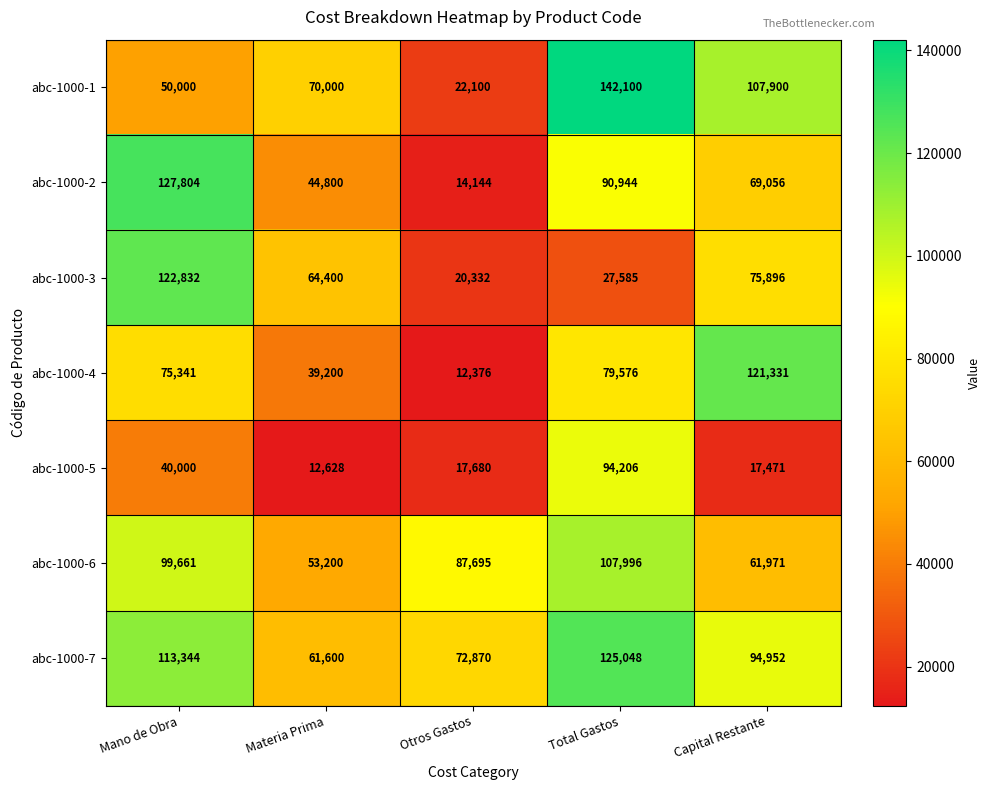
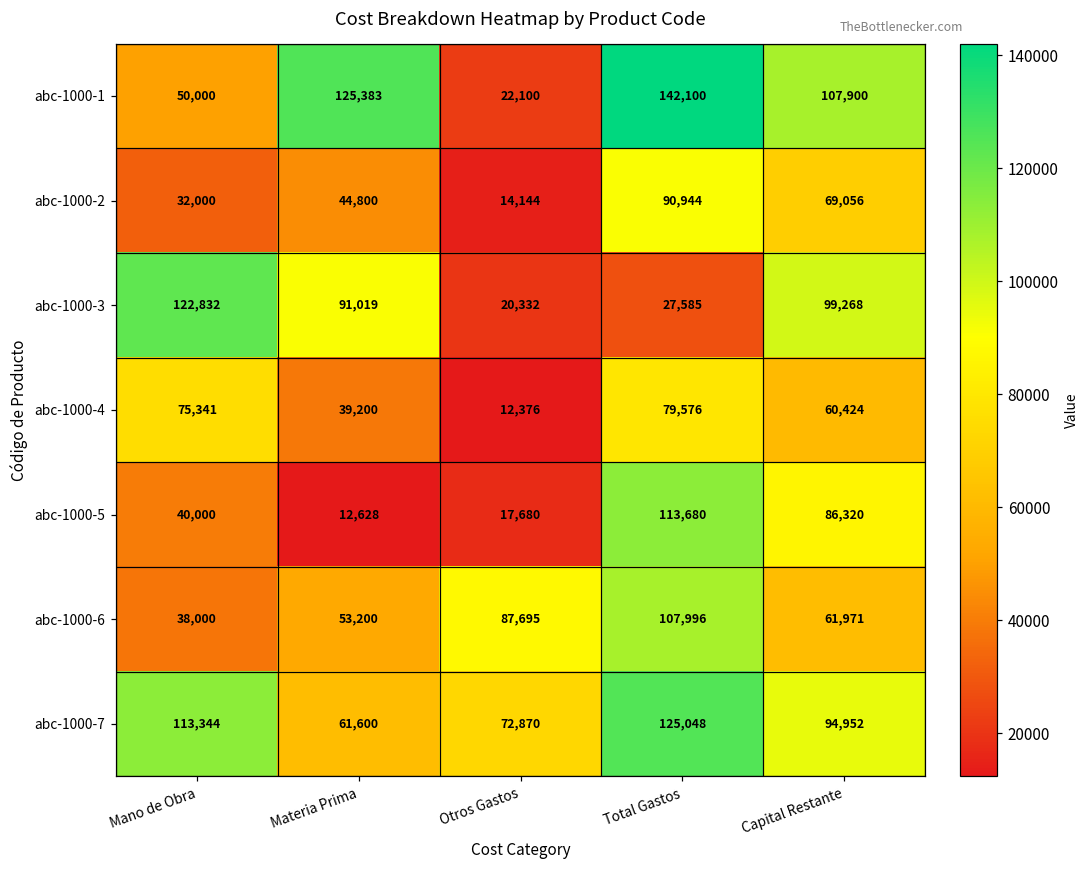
abc-1000-1, Materia Prima: 70,000 -> 125,383
abc-1000-2, Mano de Obra: 127,804 -> 32,000
abc-1000-3, Materia Prima: 64,400 -> 91,019
abc-1000-3, Capital Restante: 75,896 -> 99,268
abc-1000-4, Capital Restante: 121,331 -> 60,424
abc-1000-5, Total Gastos: 94,206 -> 113,680
abc-1000-5, Capital Restante: 17,471 -> 86,320
abc-1000-6, Mano de Obra: 99,661 -> 38,000
